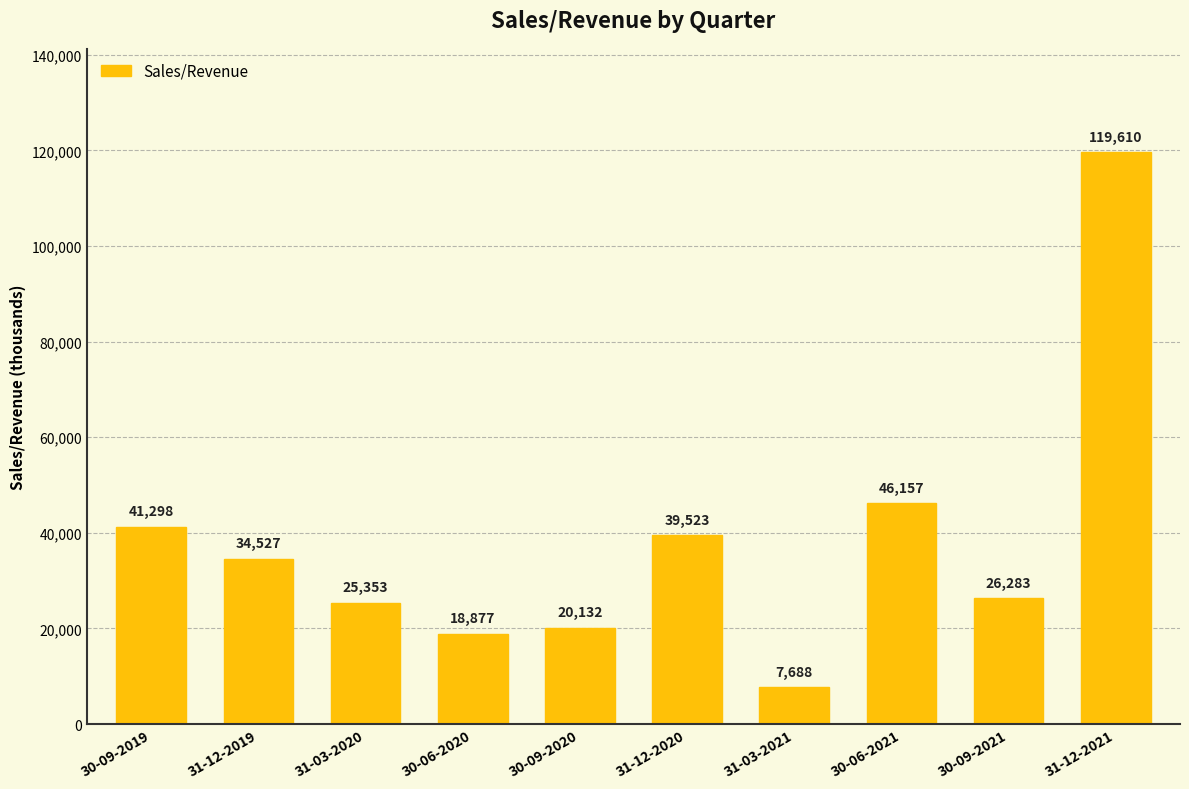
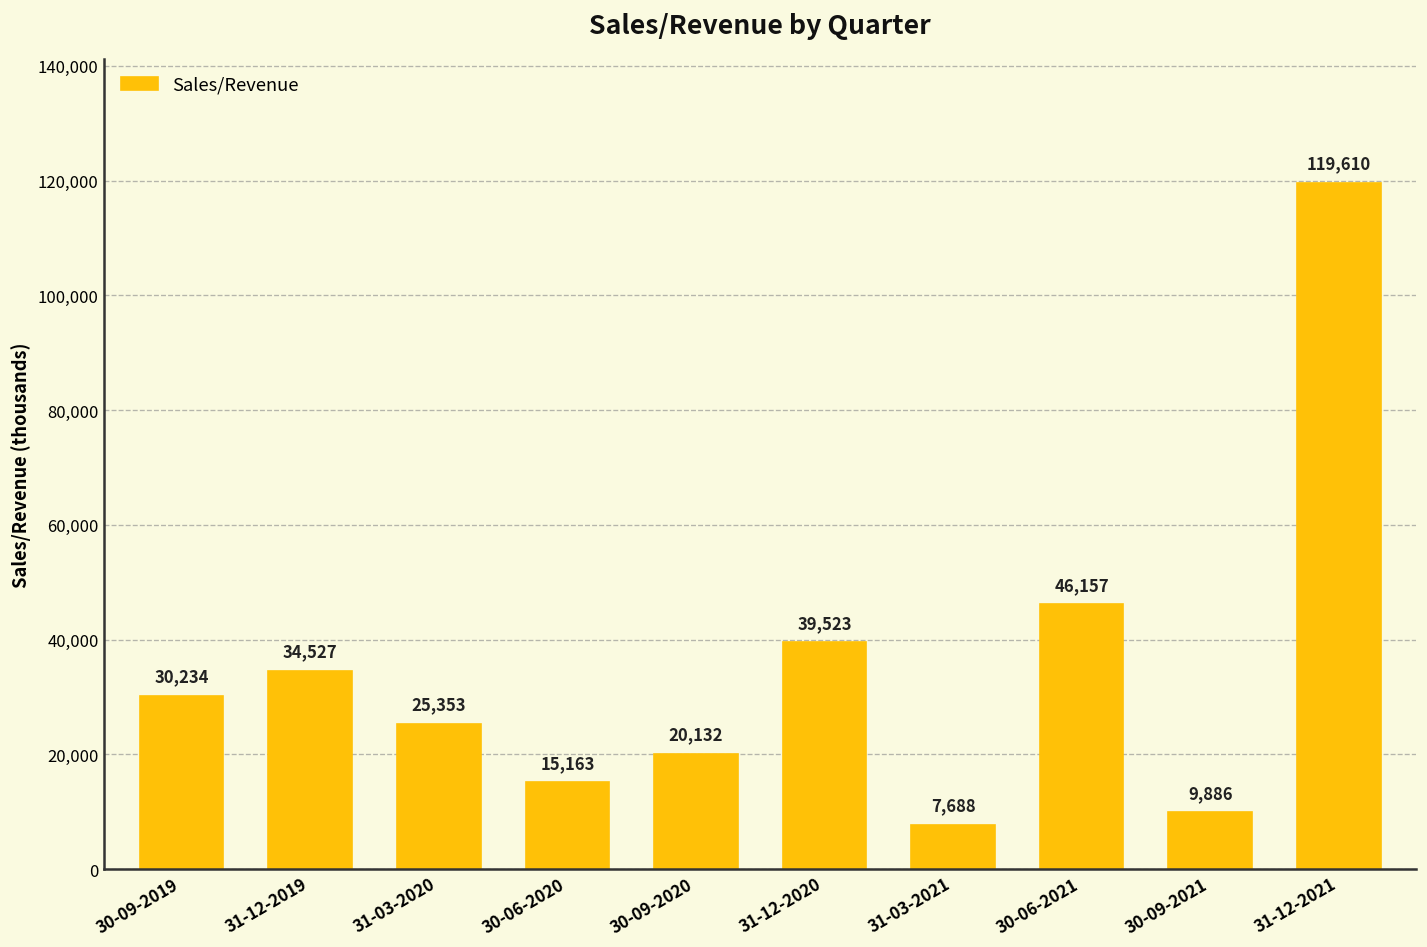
30-09-2019: 41,298 -> 30,234
30-06-2020: 18,877 -> 15,163
30-09-2021: 26,283 -> 9,886
